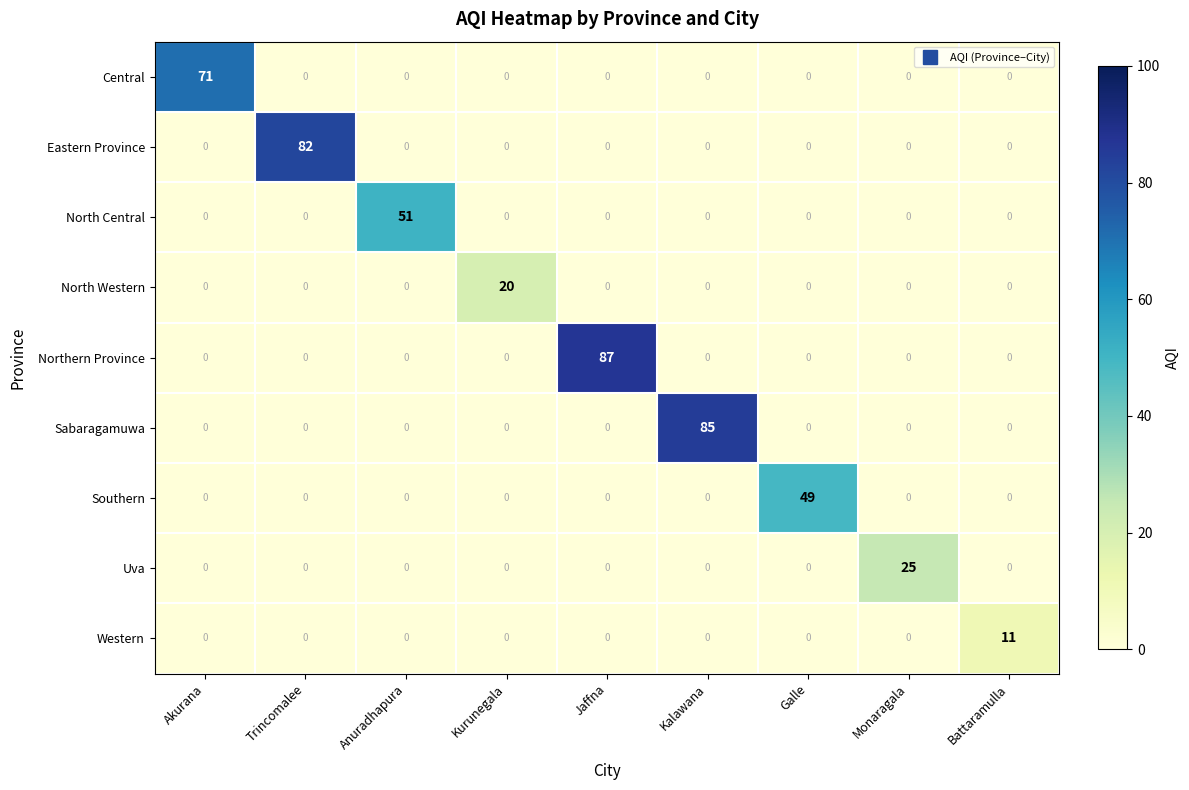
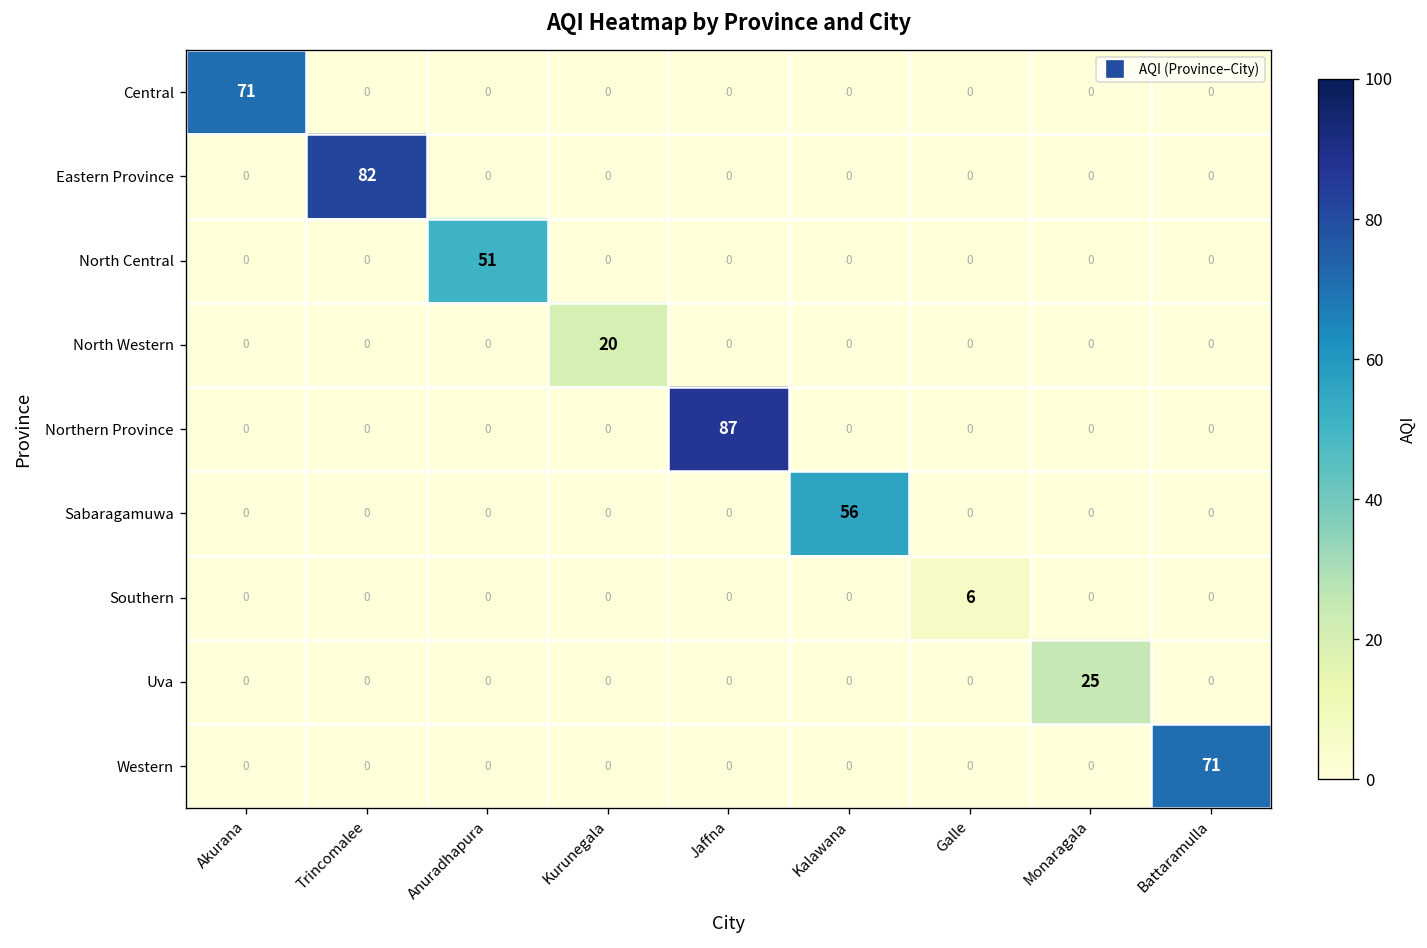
Sabaragamuwa, Kalawana: 85 -> 56
Southern, Galle: 49 -> 6
Western, Battaramulla: 11 -> 71
